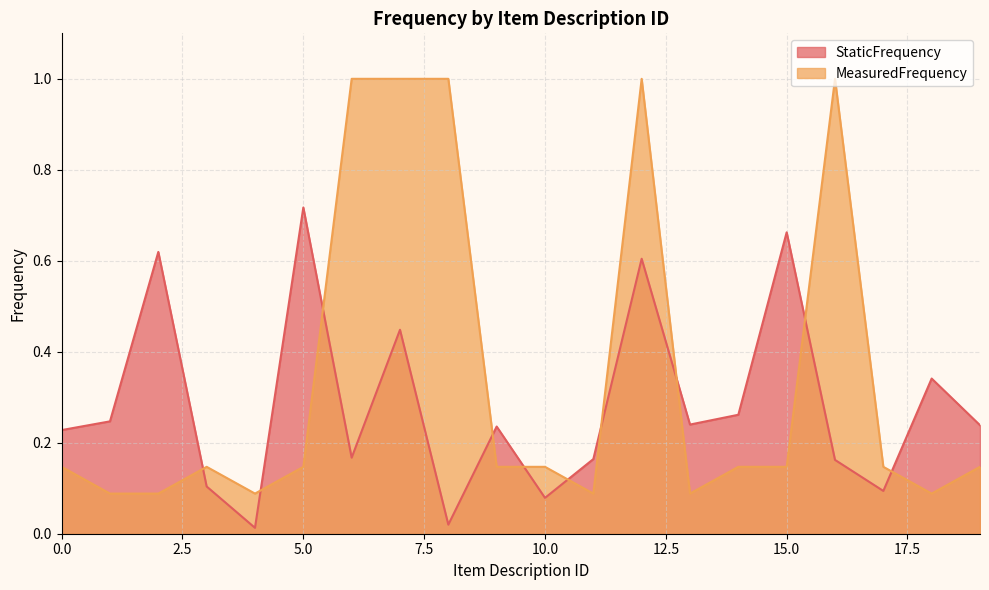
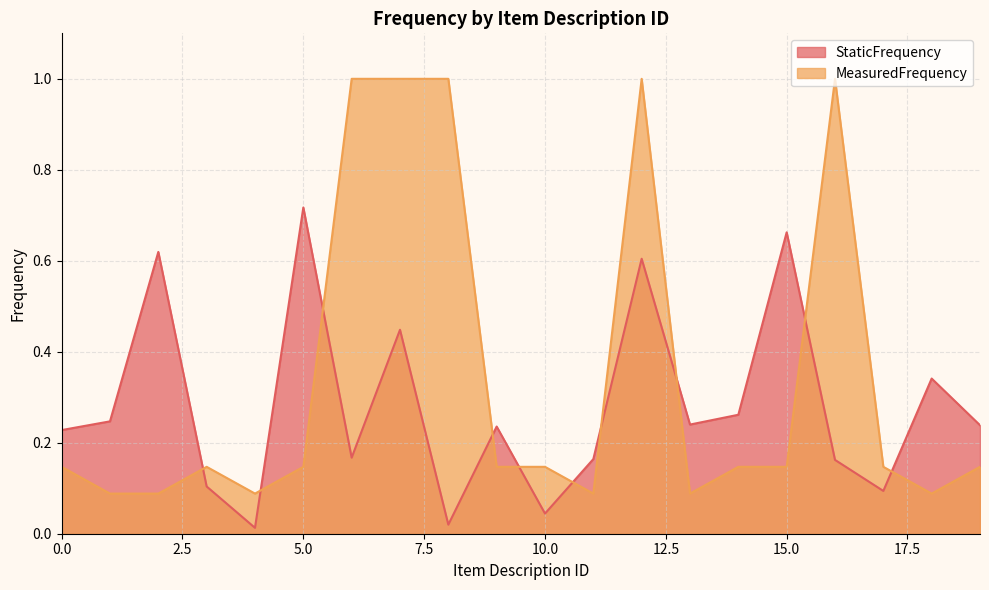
StaticFrequency, 10.0: 0.08 -> 0.04
